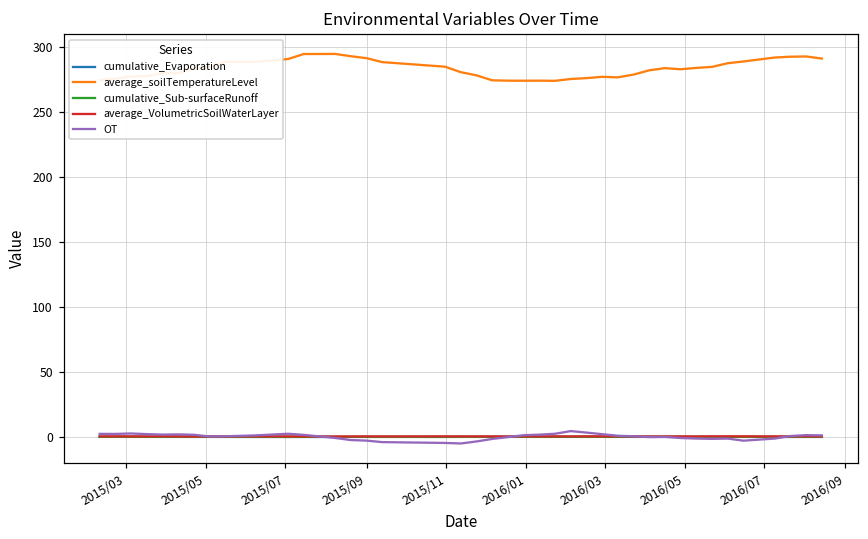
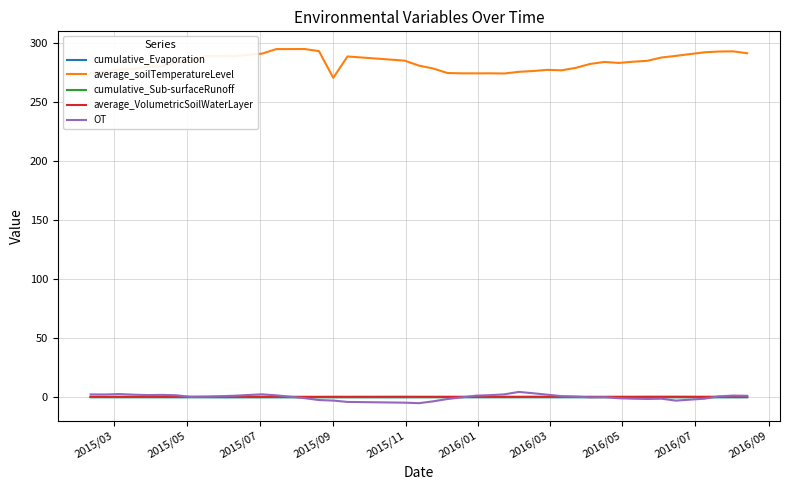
average_soilTemperatureLevel, 2015/09: 292 -> 270
